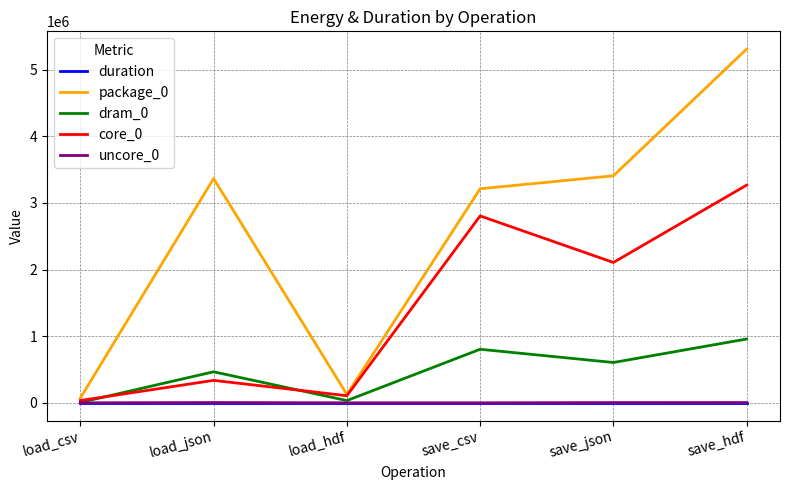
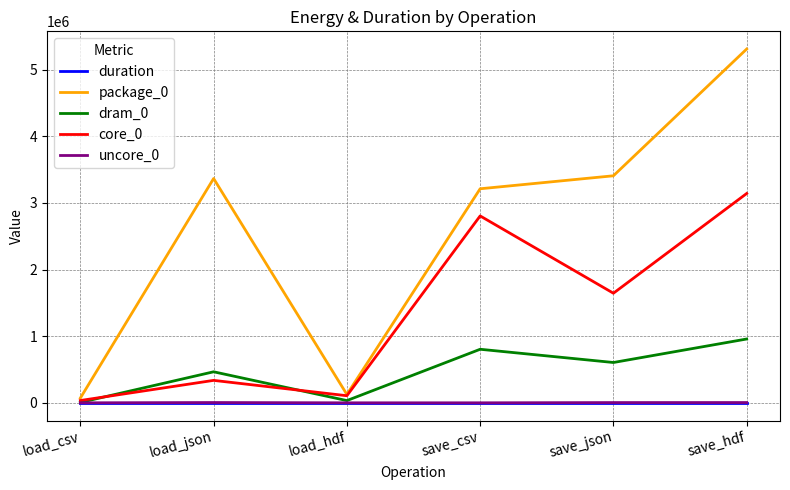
core_0, save_json: 2100000 -> 1600000
core_0, save_hdf: 3300000 -> 3100000
